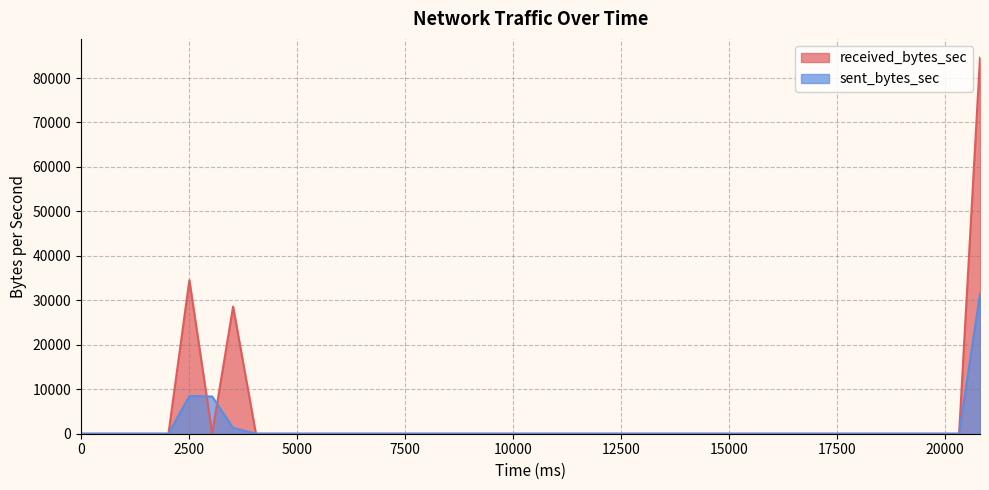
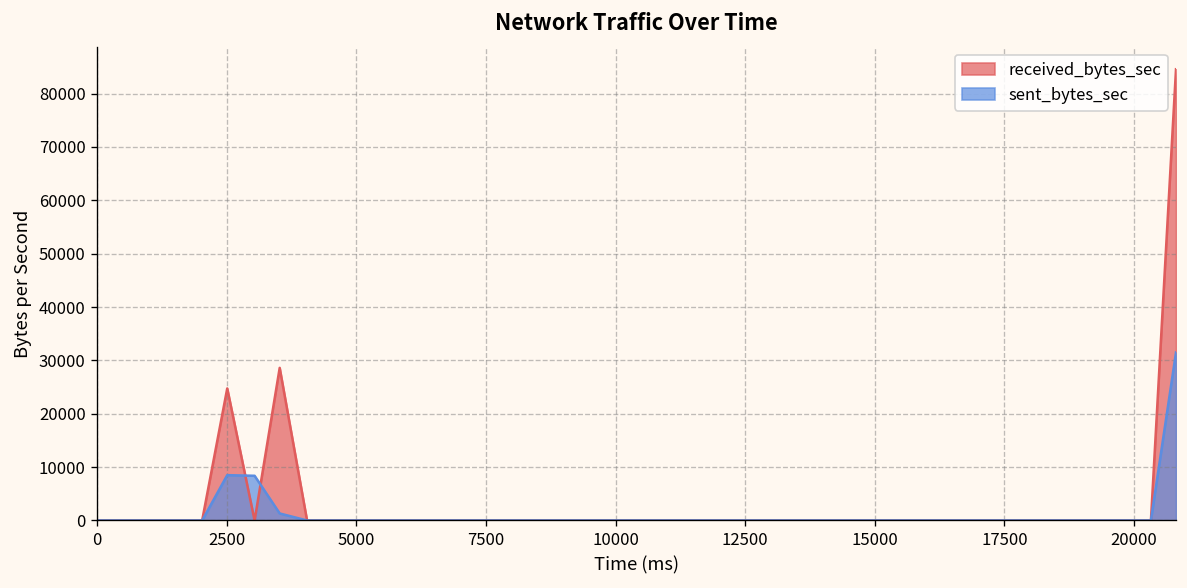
received_bytes_sec, 2500: 35000 -> 25000
